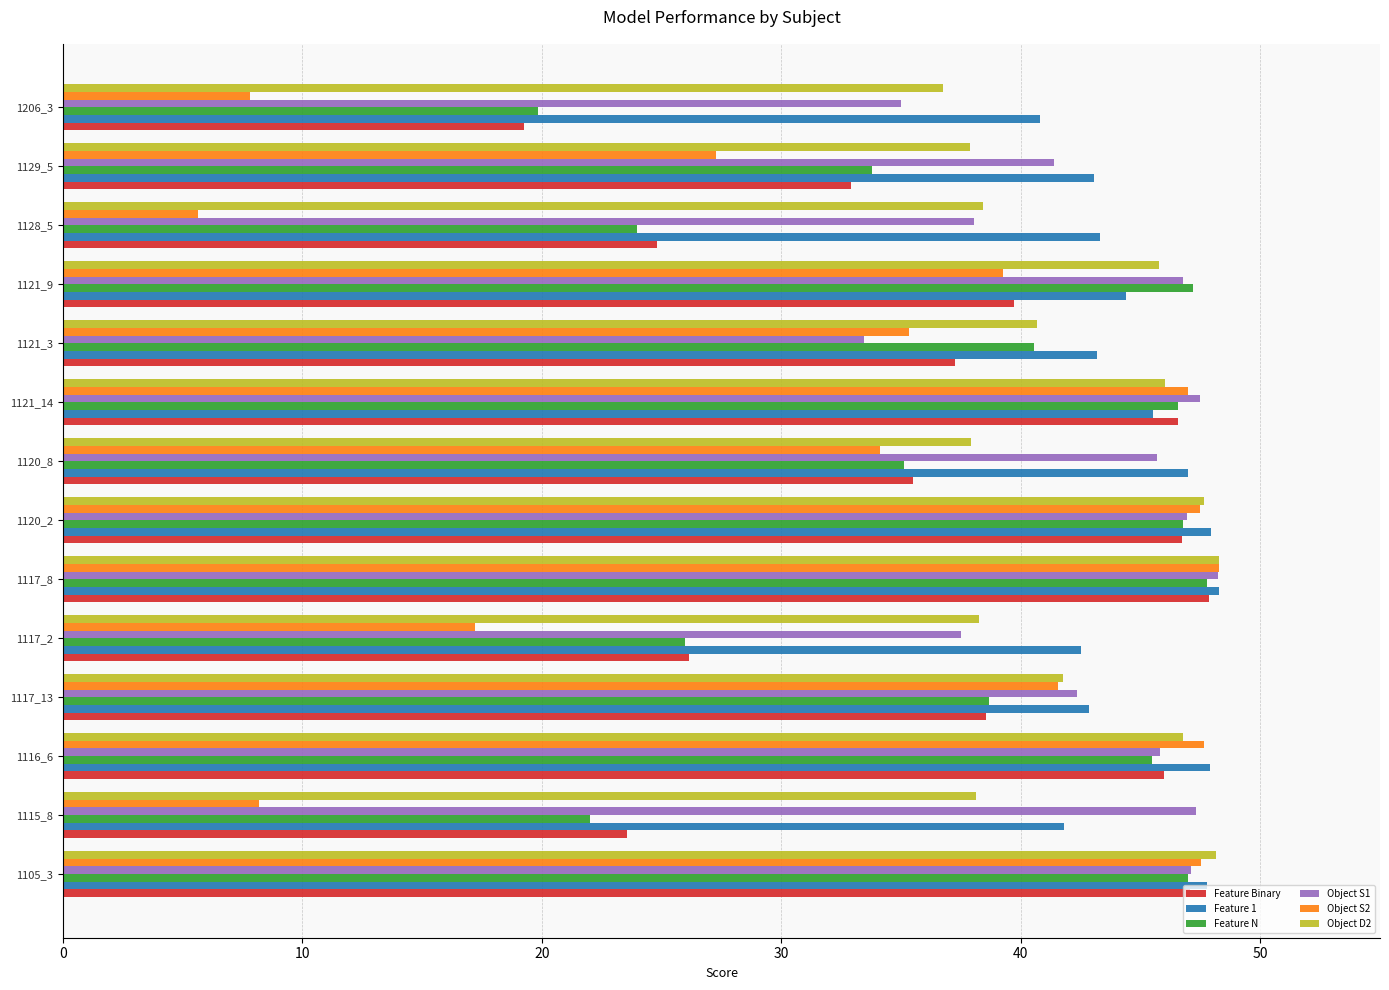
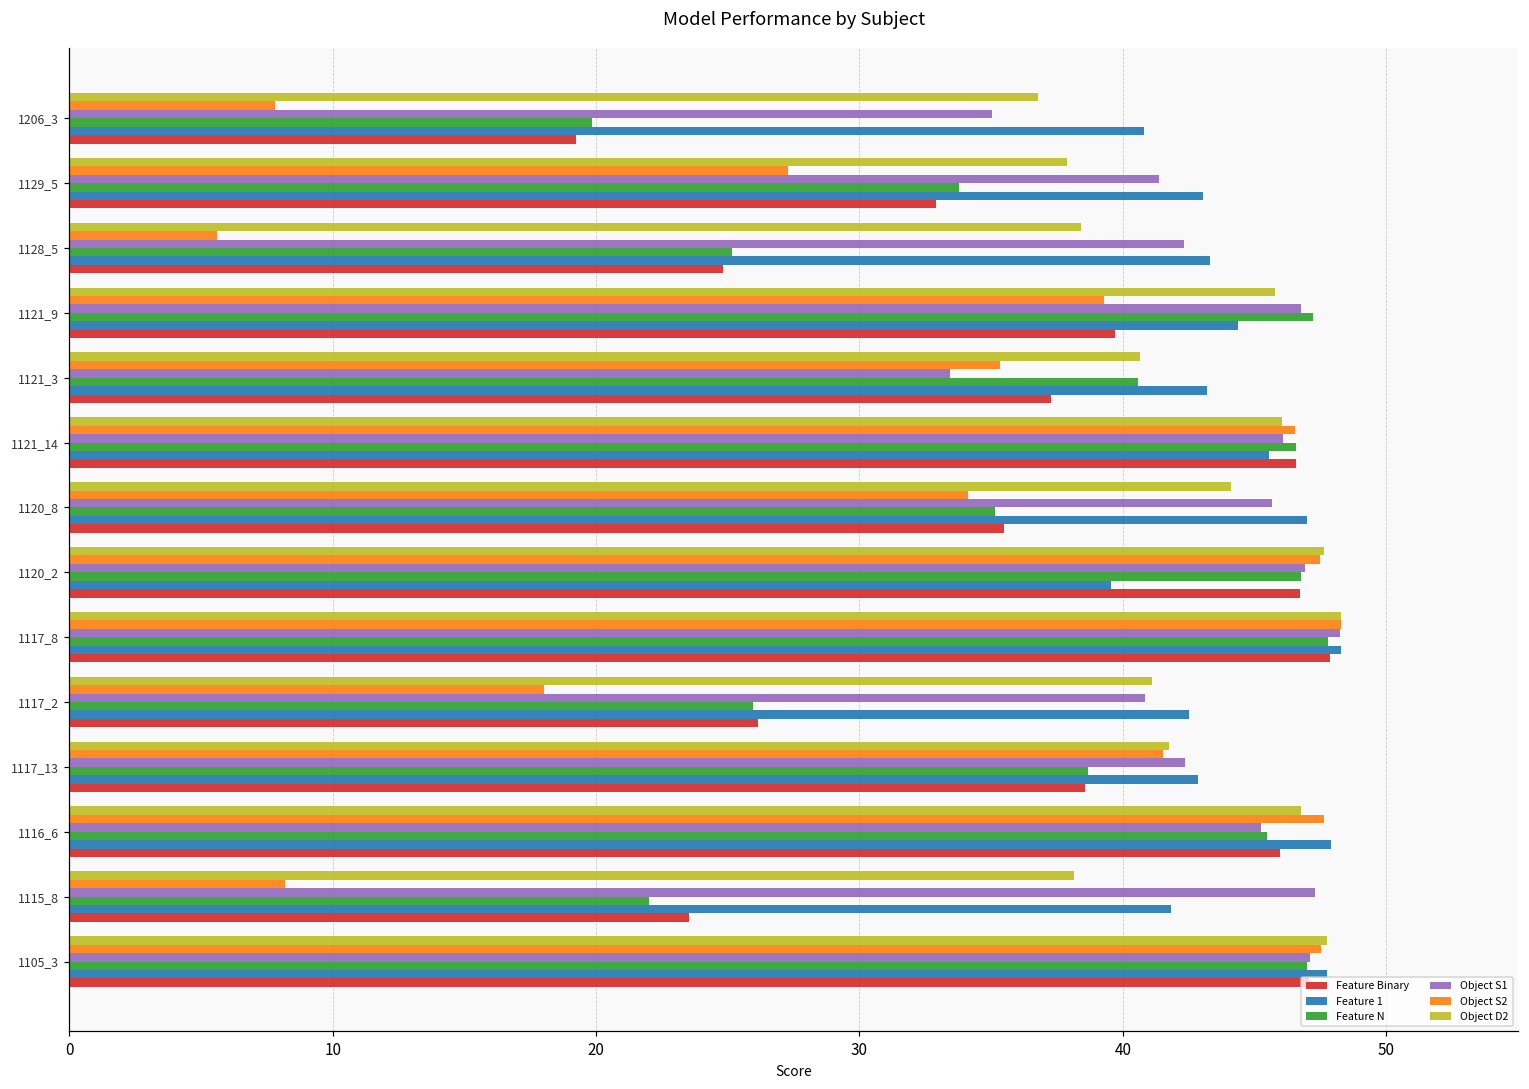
Object S1, 1128_5: 38.1 -> 42.3
Feature N, 1128_5: 24.0 -> 25.2
Object S2, 1121_14: 47.0 -> 46.5
Object S1, 1121_14: 47.5 -> 46.1
Object D2, 1120_8: 37.9 -> 44.1
Feature 1, 1120_2: 48.0 -> 39.5
Object D2, 1117_2: 38.3 -> 41.1
Object S2, 1117_2: 17.2 -> 18.0
Object S1, 1117_2: 37.5 -> 40.8
Object S1, 1116_6: 45.8 -> 45.2
Object D2, 1105_3: 48.1 -> 47.7
